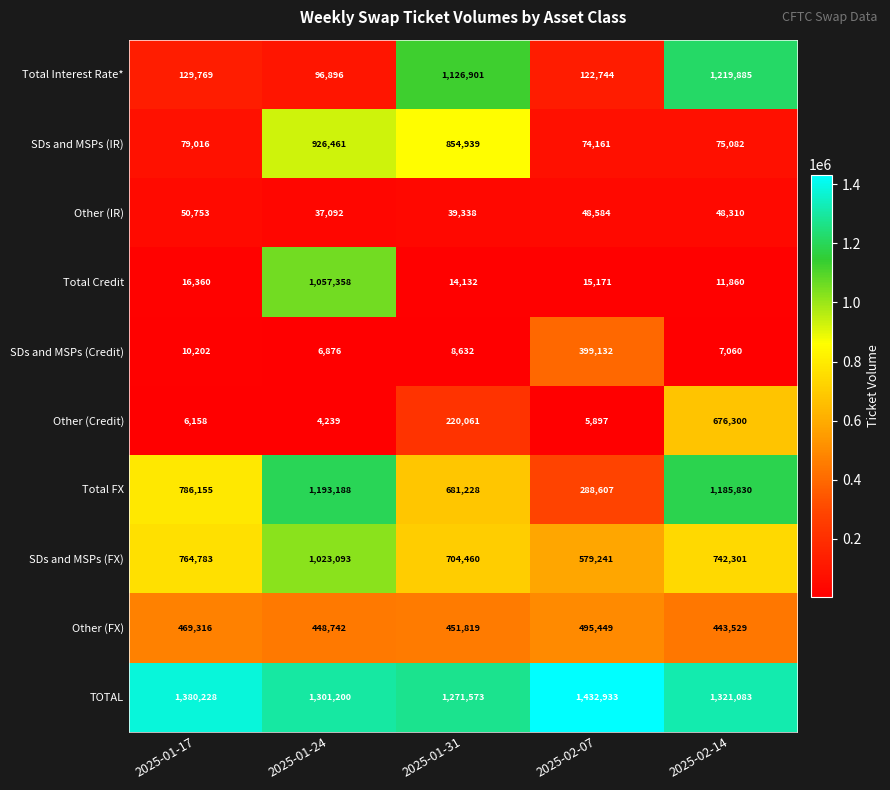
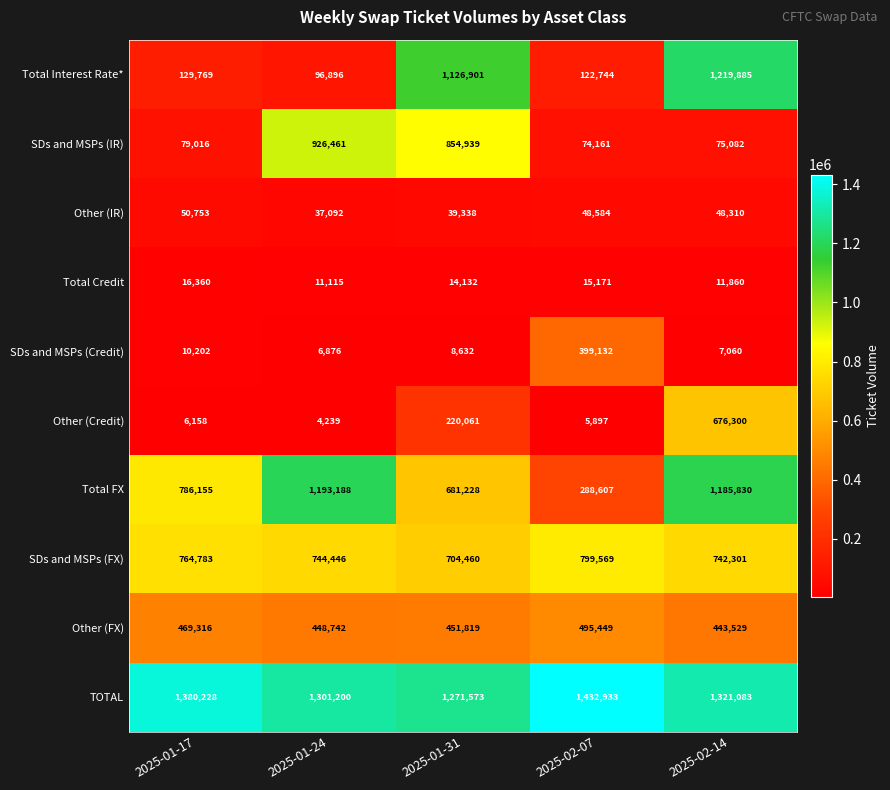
Total Credit, 2025-01-24: 1,057,358 -> 11,115
SDs and MSPs (FX), 2025-01-24: 1,023,093 -> 744,446
SDs and MSPs (FX), 2025-02-07: 579,241 -> 799,569
